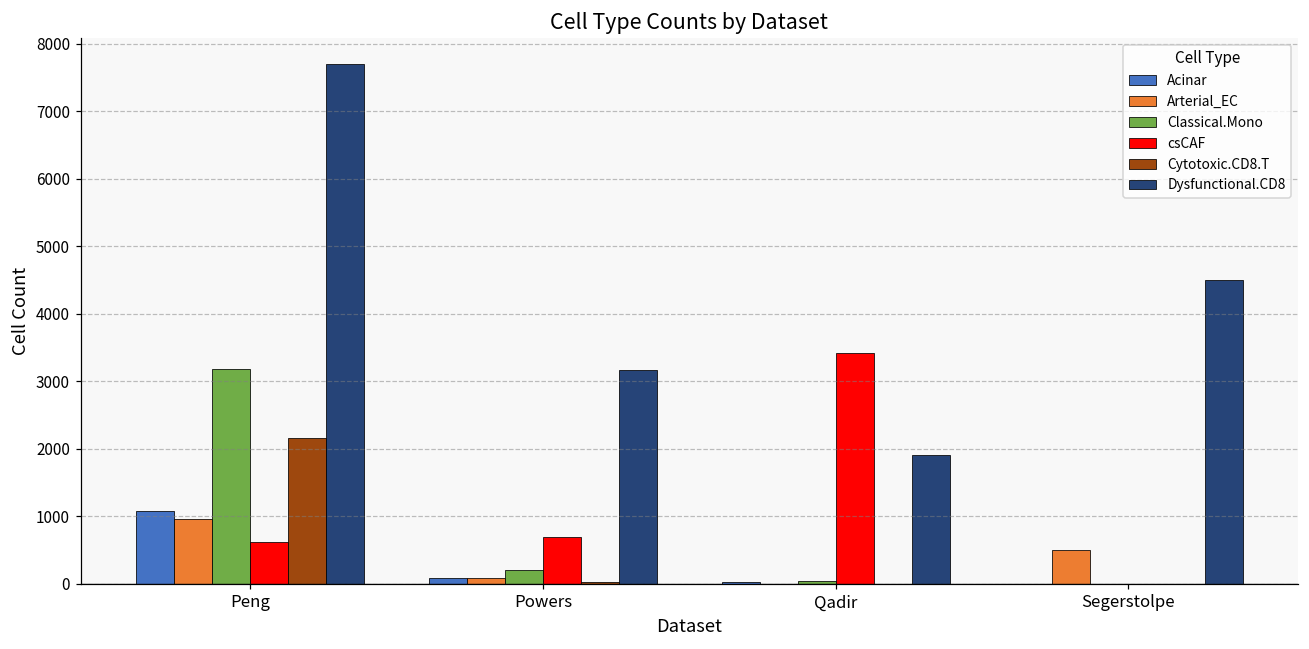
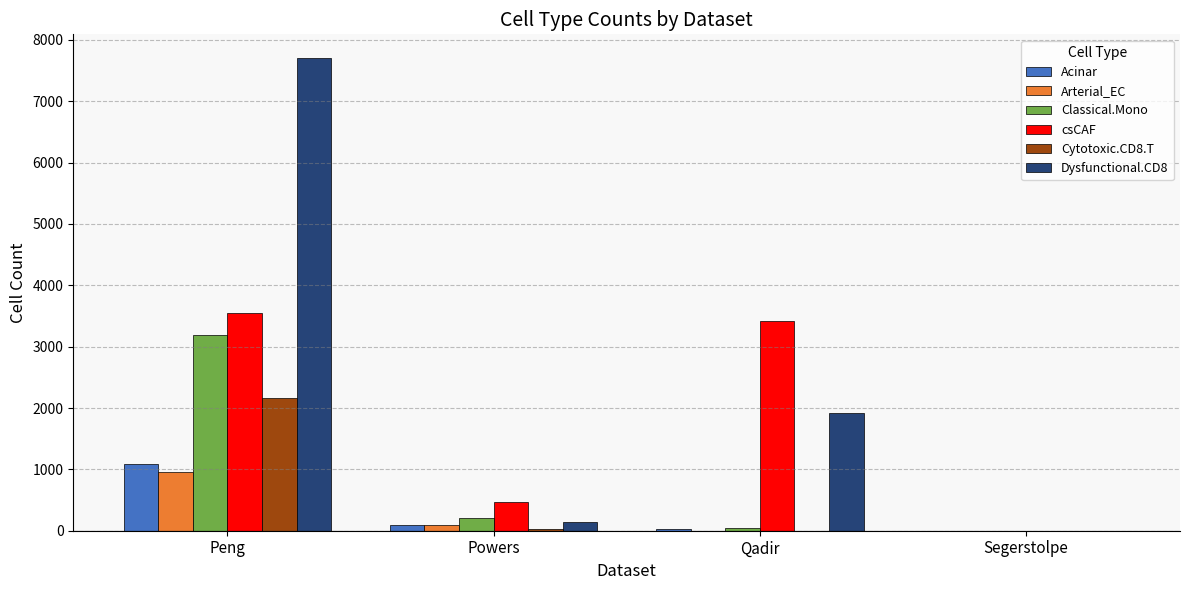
csCAF, Peng: 600 -> 3500
csCAF, Powers: 700 -> 500
Dysfunctional.CD8, Powers: 3200 -> 100
Arterial_EC, Segerstolpe: 500 -> 0
Dysfunctional.CD8, Segerstolpe: 4500 -> 0
